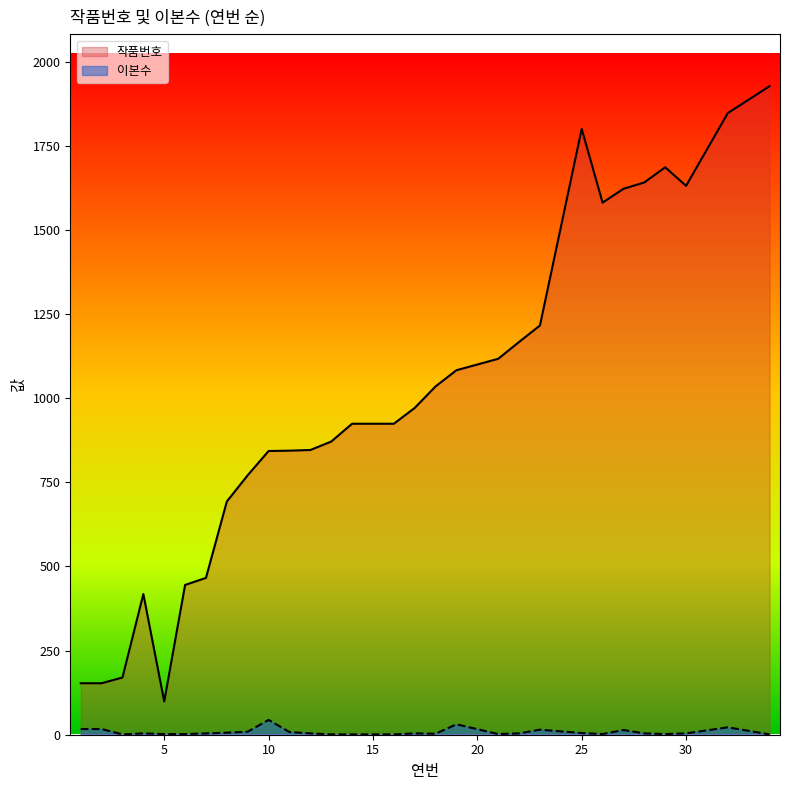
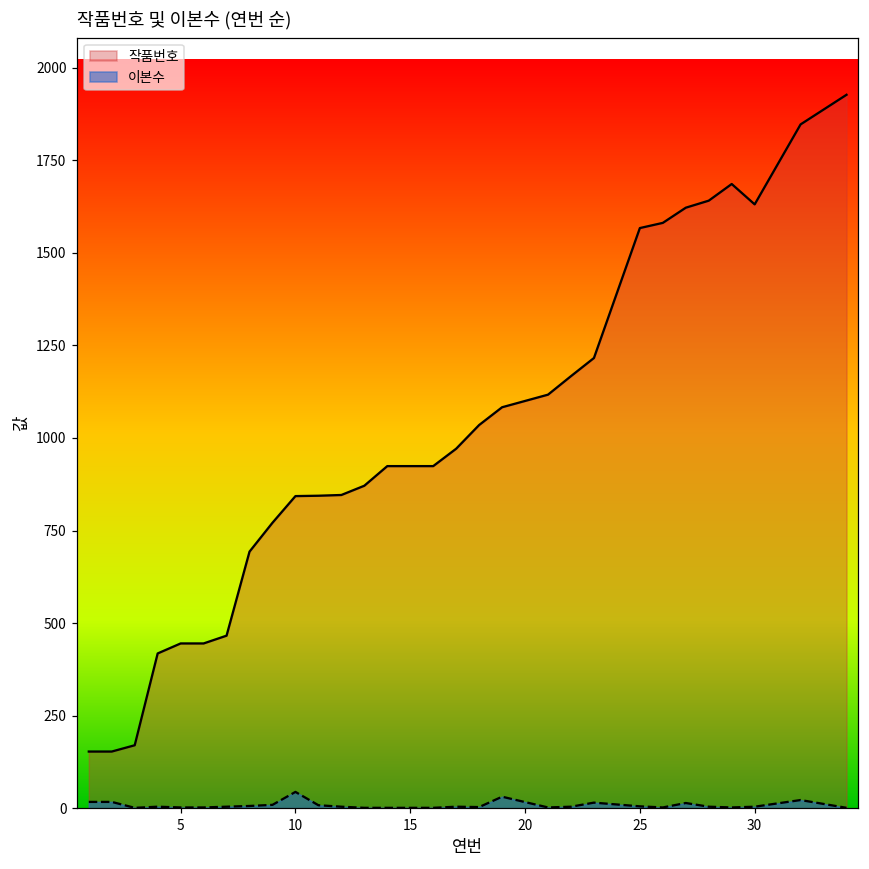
작품번호, 5: 100 -> 450
작품번호, 25: 1800 -> 1570
